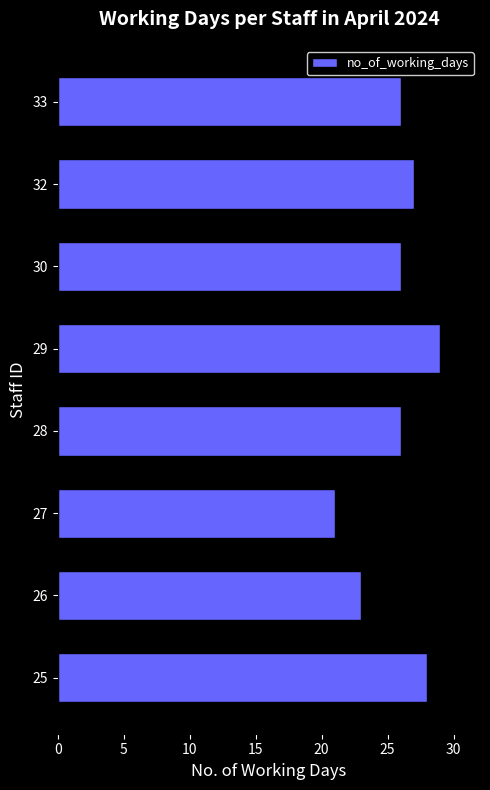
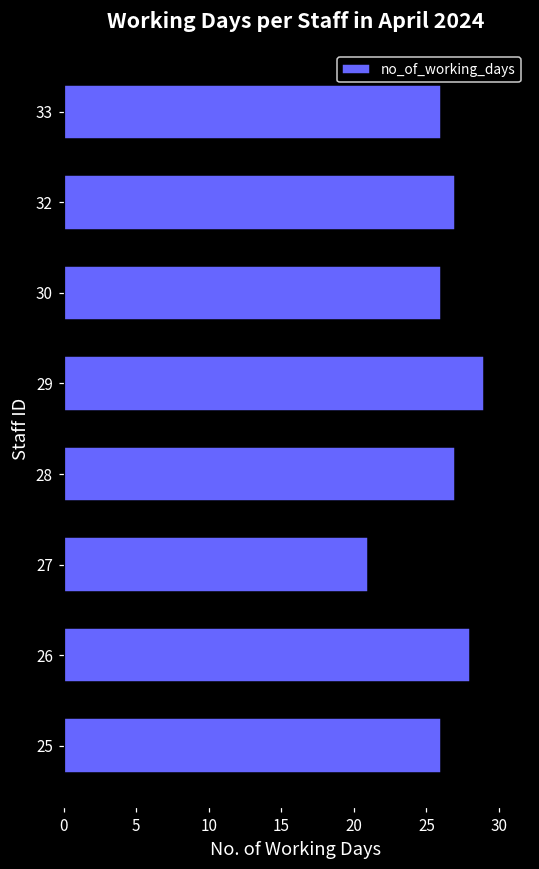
28: 26 -> 27
26: 23 -> 28
25: 28 -> 26
